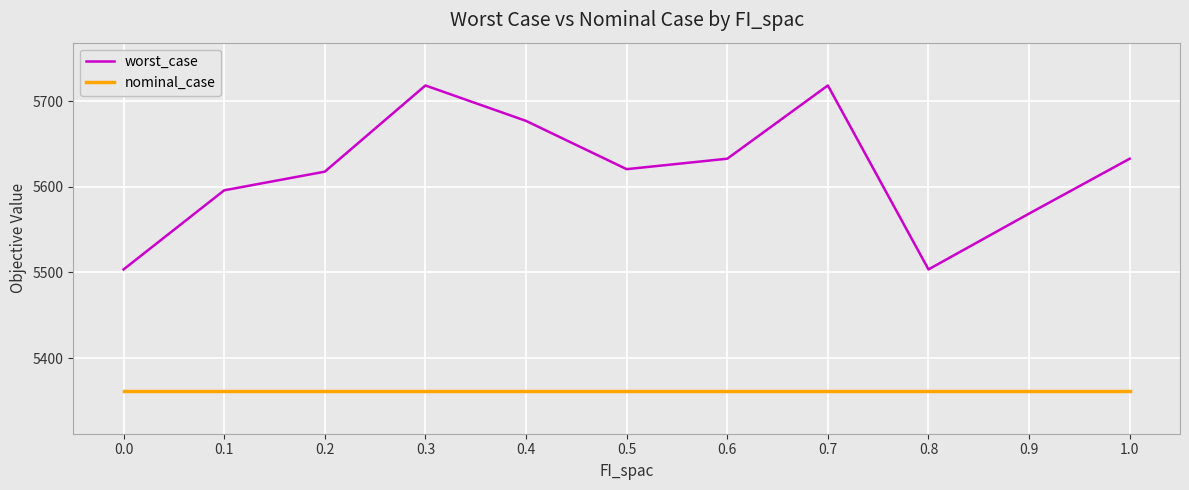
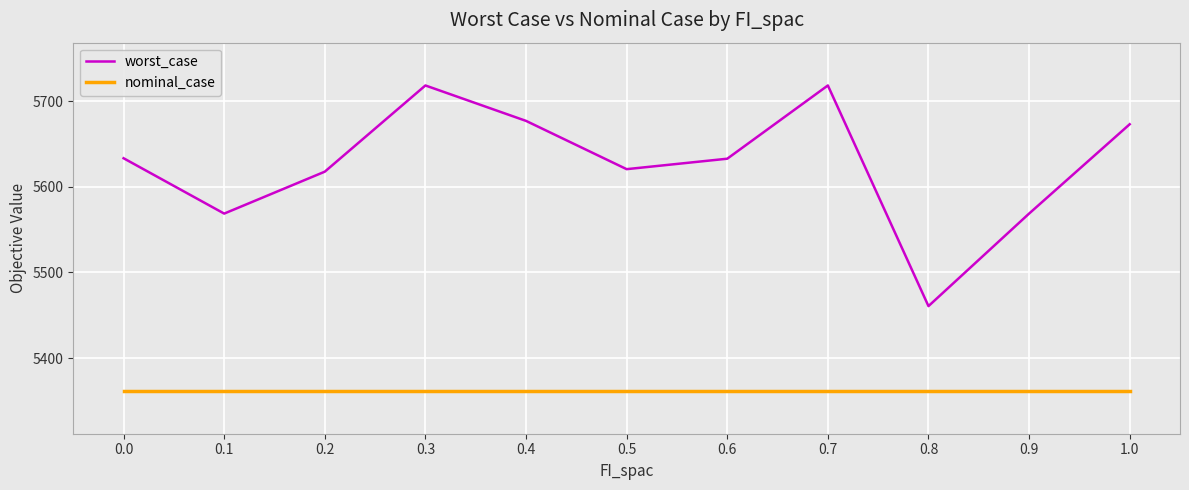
worst_case, 0.0: 5500 -> 5630
worst_case, 0.1: 5600 -> 5570
worst_case, 0.8: 5500 -> 5460
worst_case, 1.0: 5630 -> 5670
